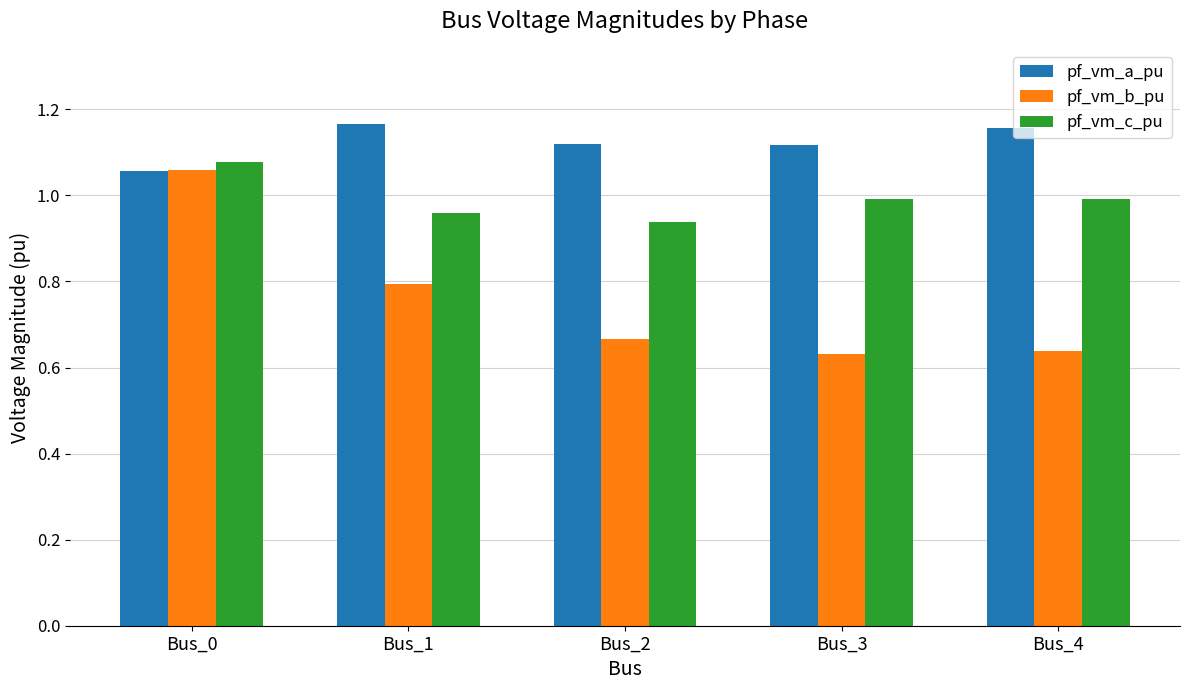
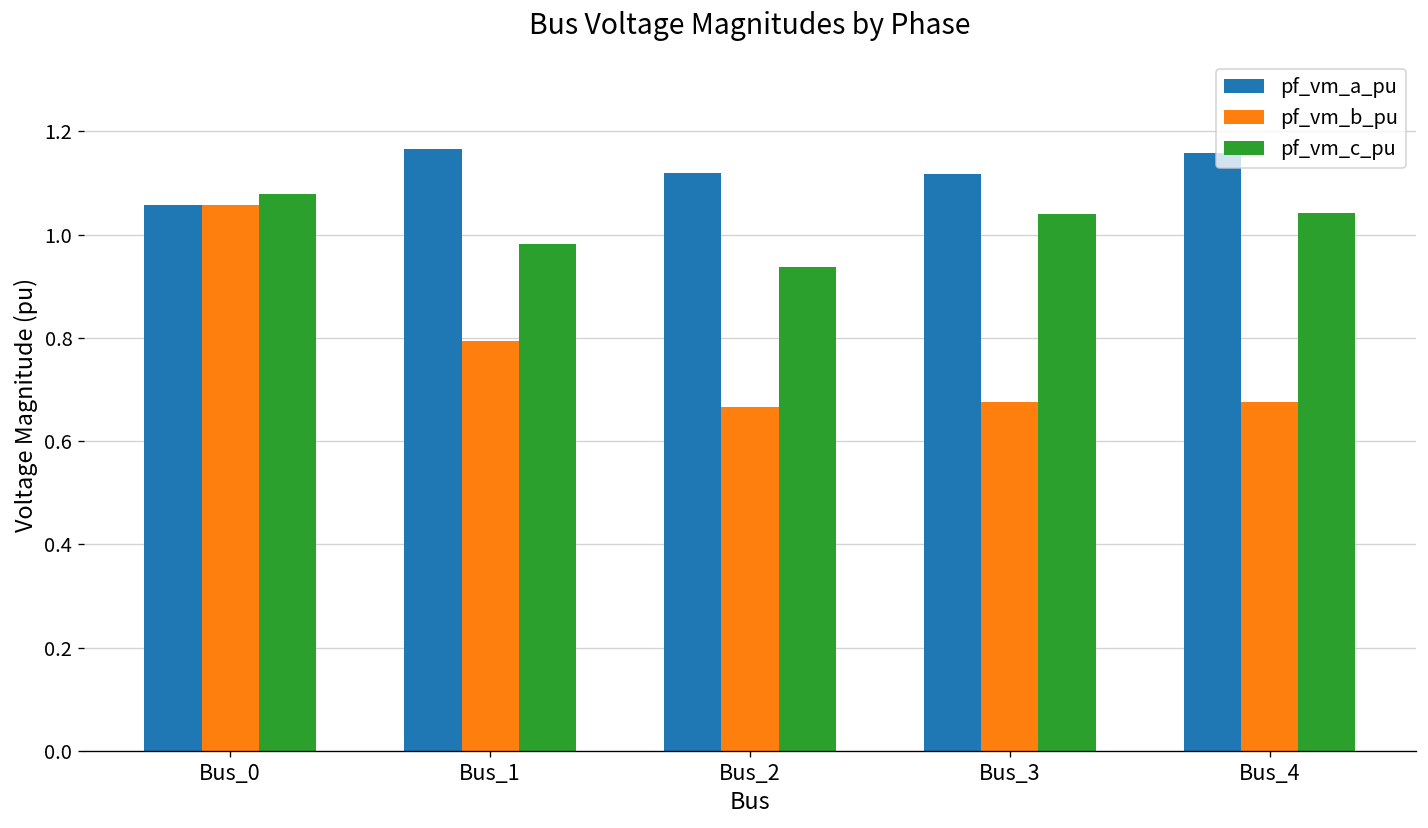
pf_vm_c_pu, Bus_1: 0.96 -> 0.98
pf_vm_b_pu, Bus_3: 0.63 -> 0.67
pf_vm_c_pu, Bus_3: 0.99 -> 1.04
pf_vm_b_pu, Bus_4: 0.64 -> 0.67
pf_vm_c_pu, Bus_4: 0.99 -> 1.04
